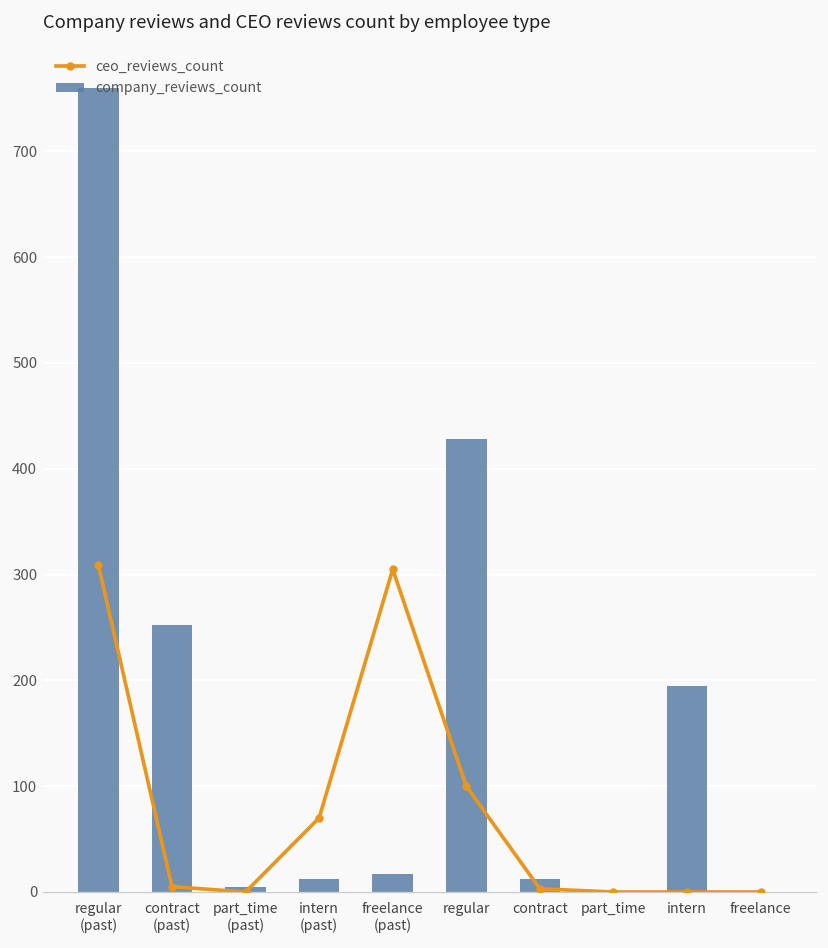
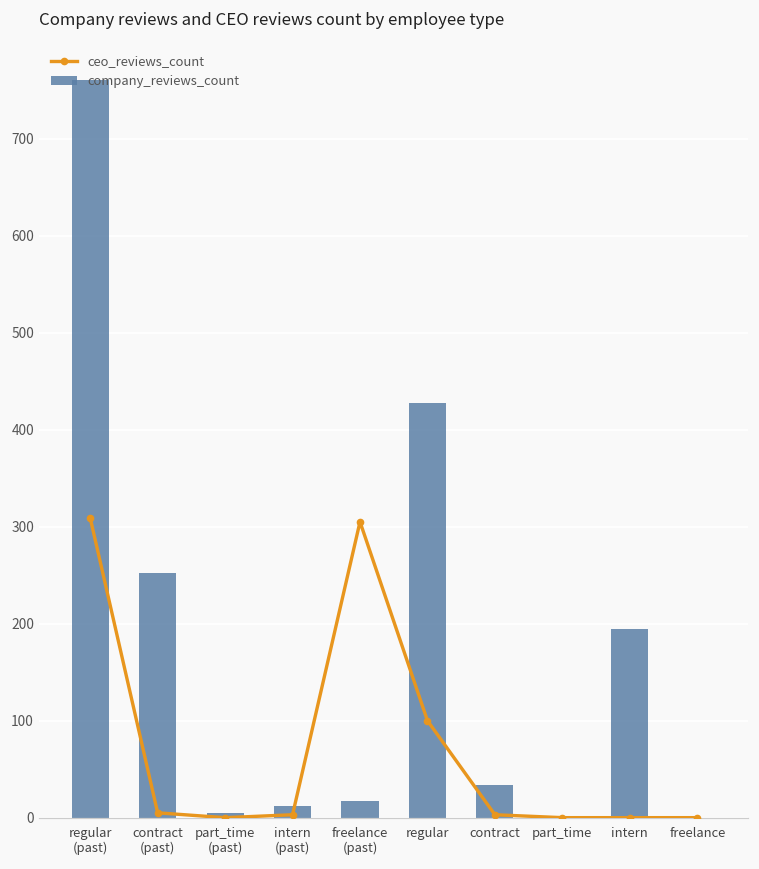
ceo_reviews_count, intern (past): 70 -> 0
company_reviews_count, contract: 10 -> 30
